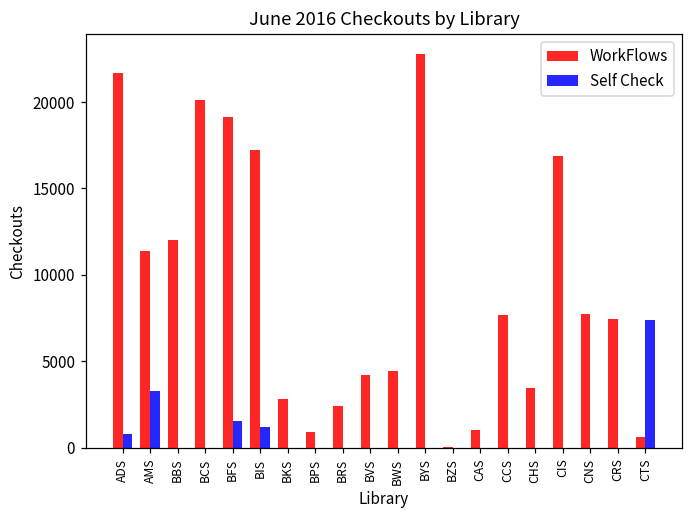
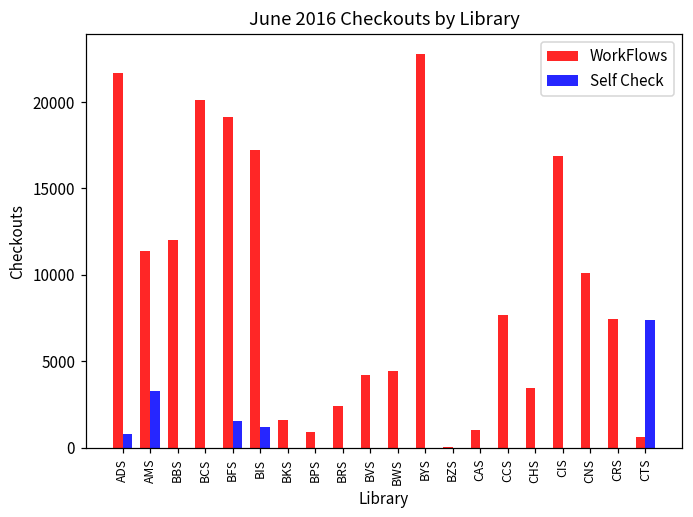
WorkFlows, BKS: 2800 -> 1600
WorkFlows, CNS: 7800 -> 10100
